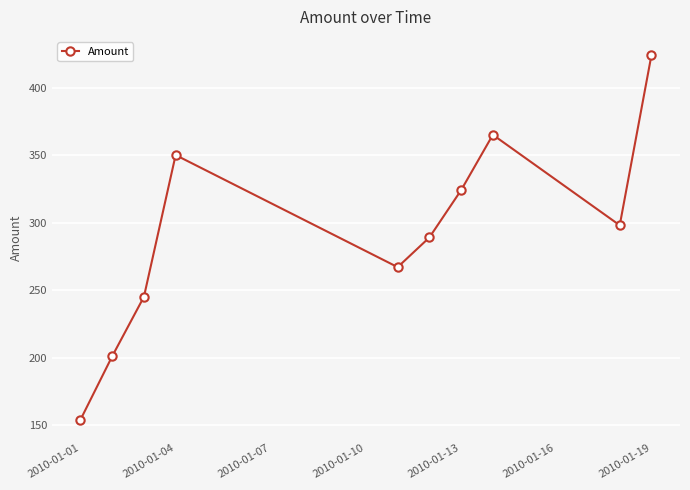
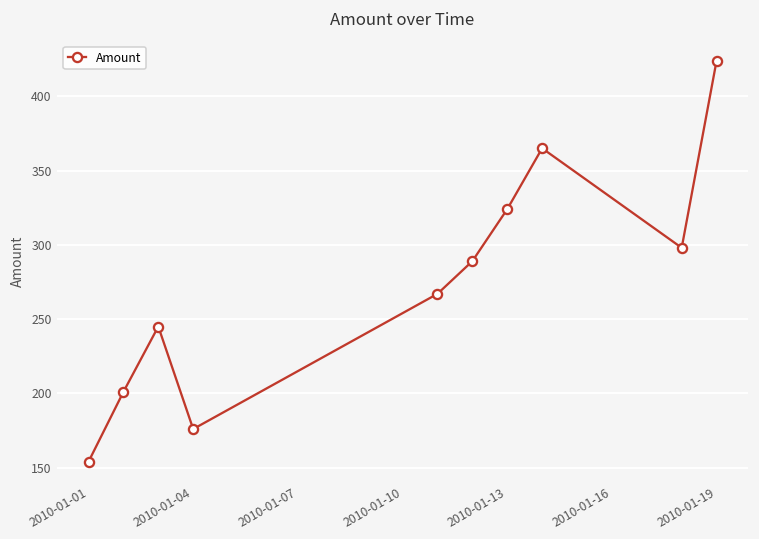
2010-01-04: 350 -> 176
